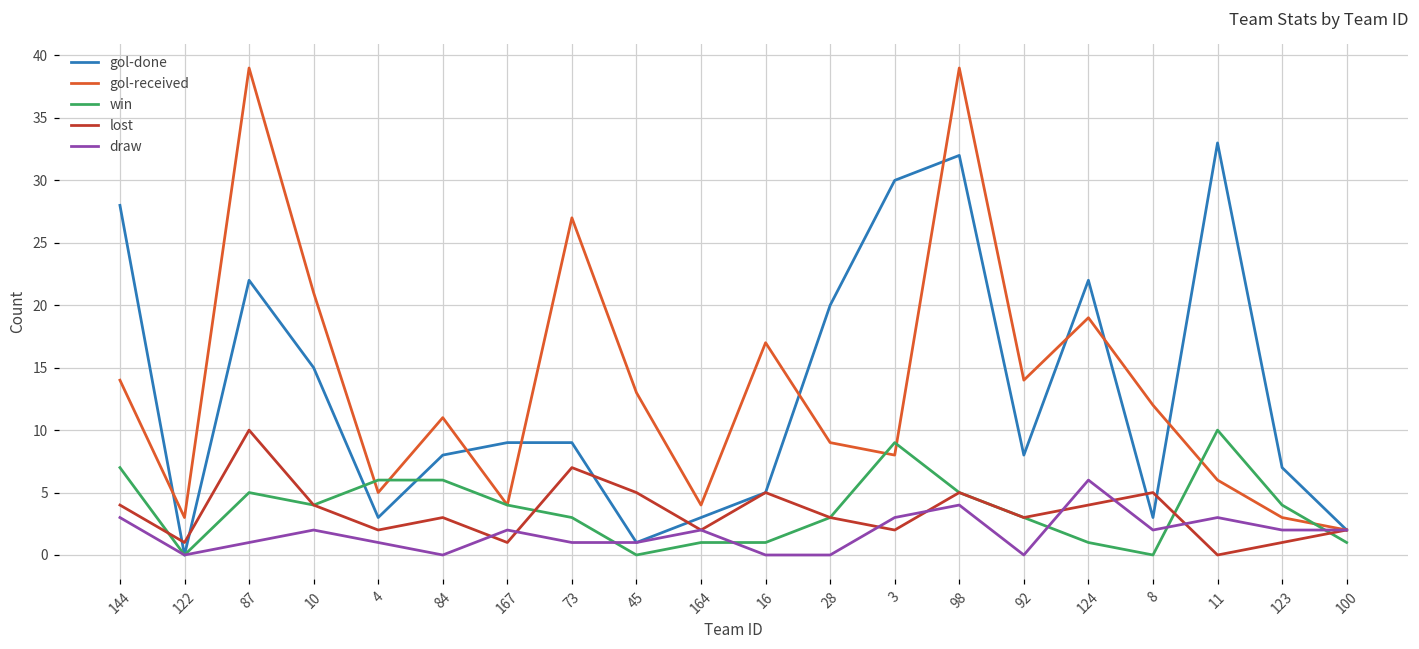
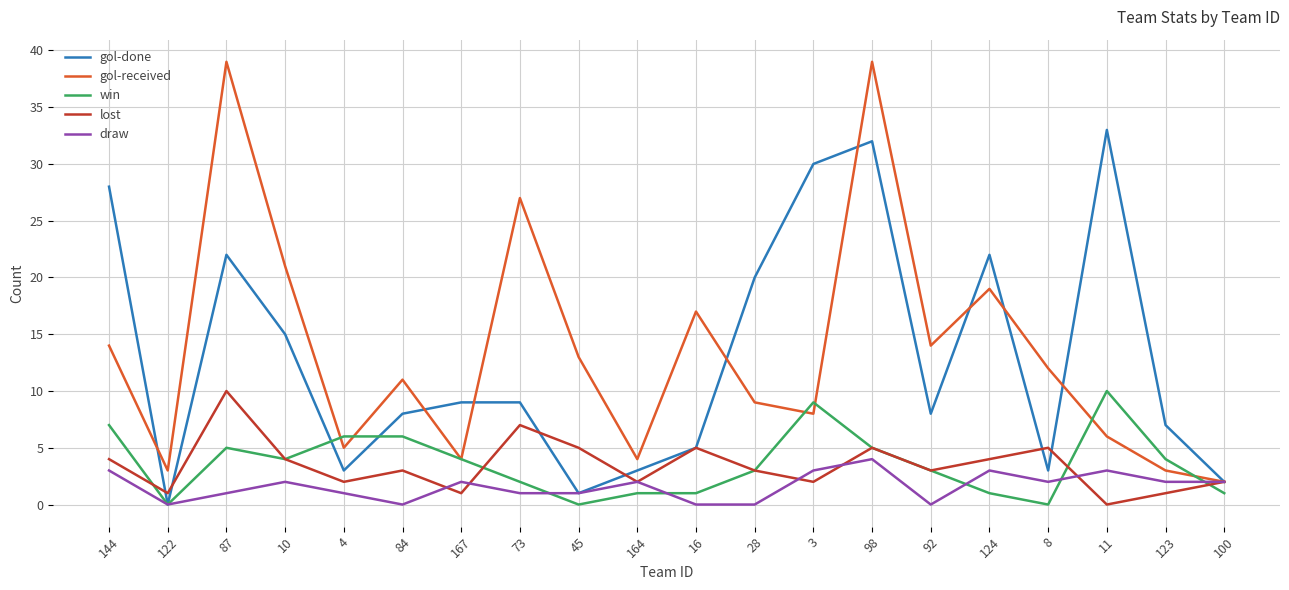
win, 73: 3 -> 2
draw, 124: 6 -> 3
